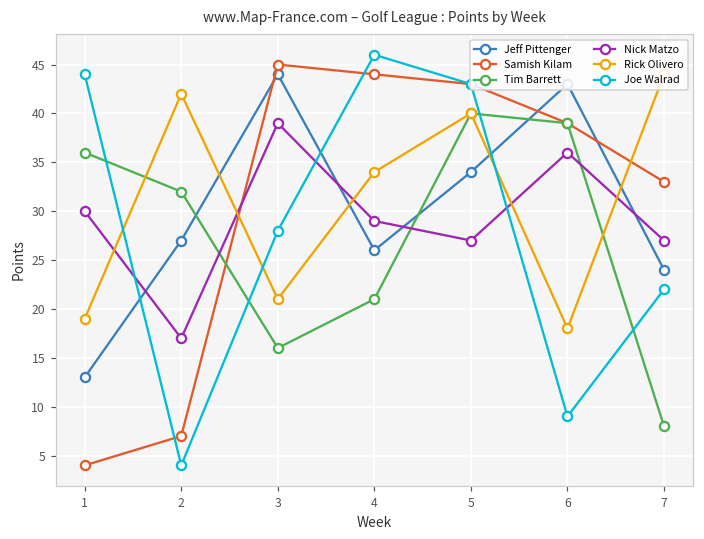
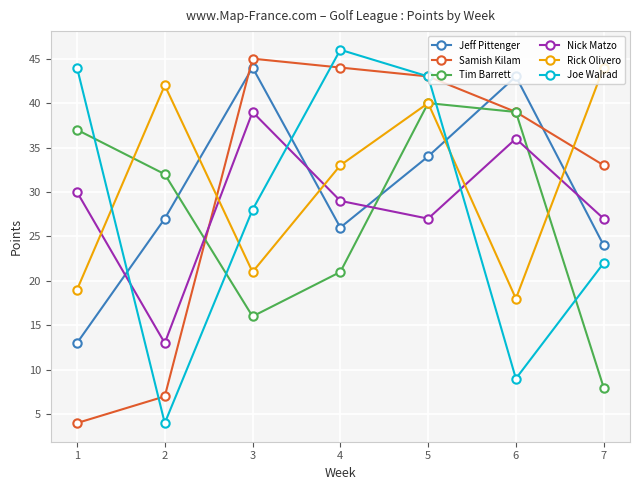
Tim Barrett, 1: 36 -> 37
Nick Matzo, 2: 17 -> 13
Rick Olivero, 4: 34 -> 33
